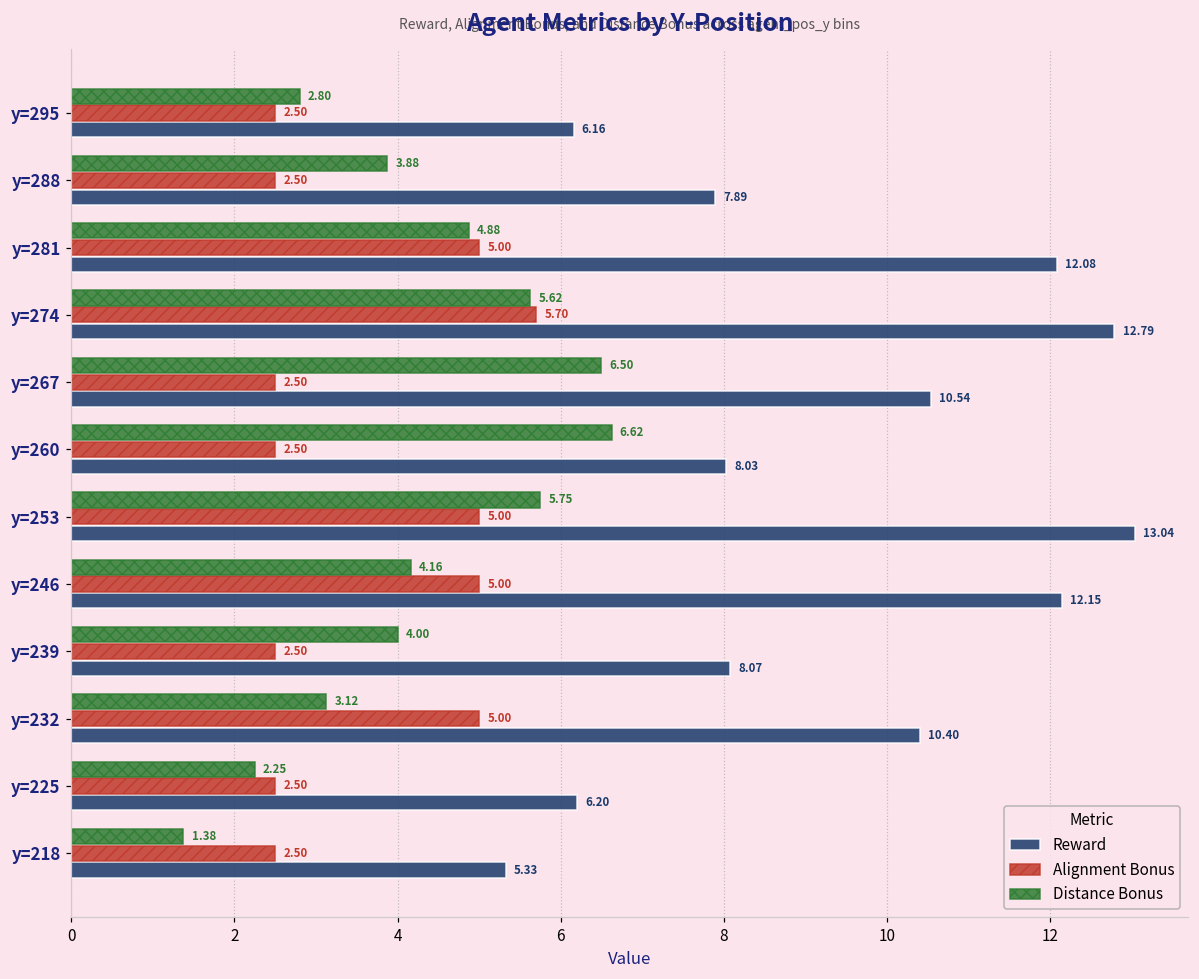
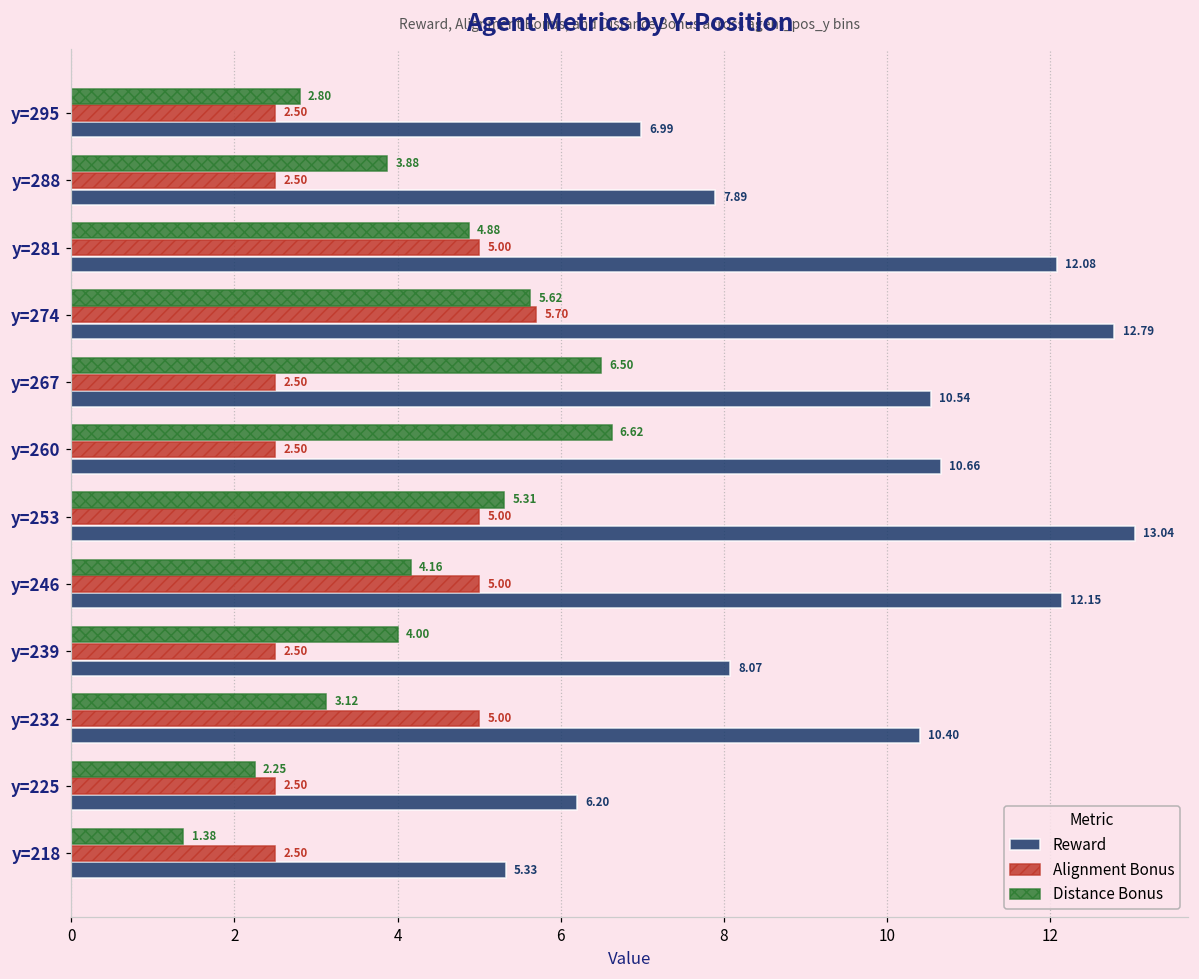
Reward, y=295: 6.16 -> 6.99
Reward, y=260: 8.03 -> 10.66
Distance Bonus, y=253: 5.75 -> 5.31
